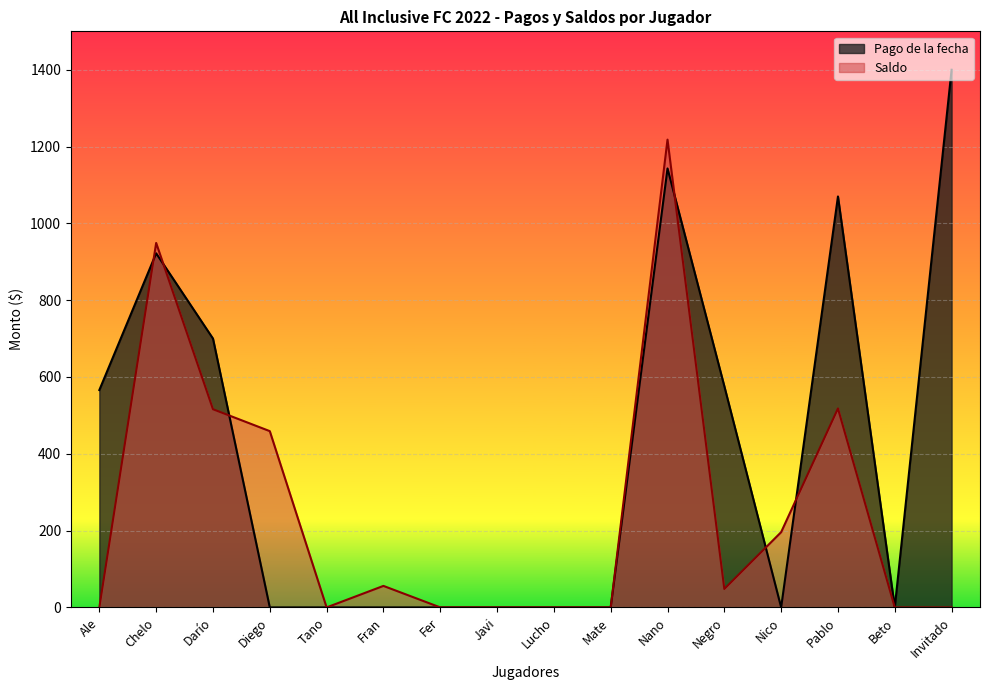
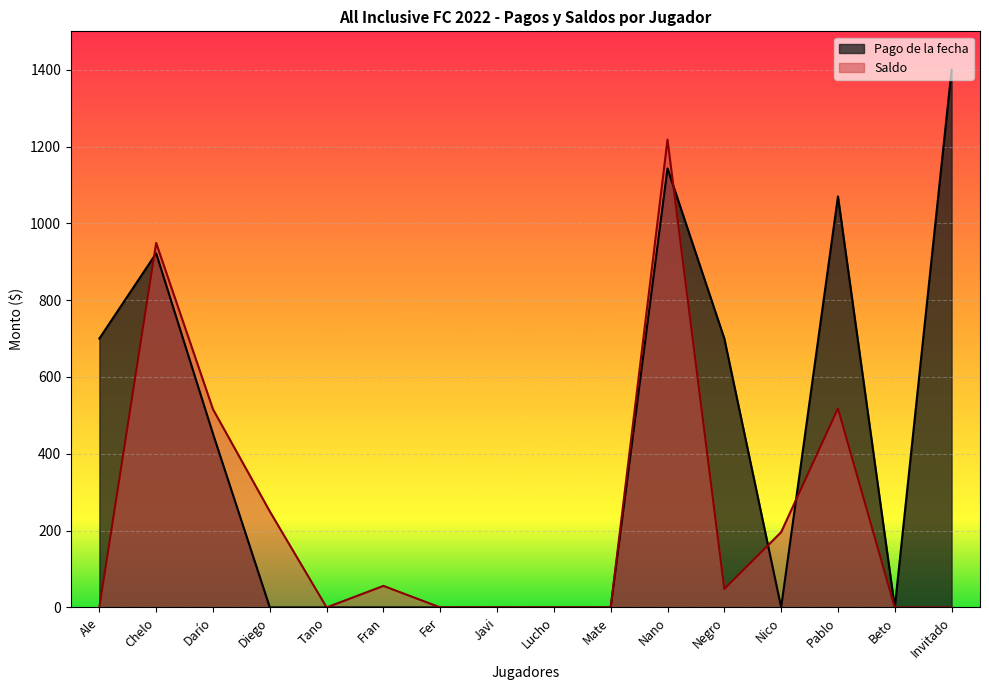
Pago de la fecha, Ale: 570 -> 700
Pago de la fecha, Darío: 700 -> 450
Saldo, Diego: 460 -> 250
Pago de la fecha, Negro: 580 -> 700
